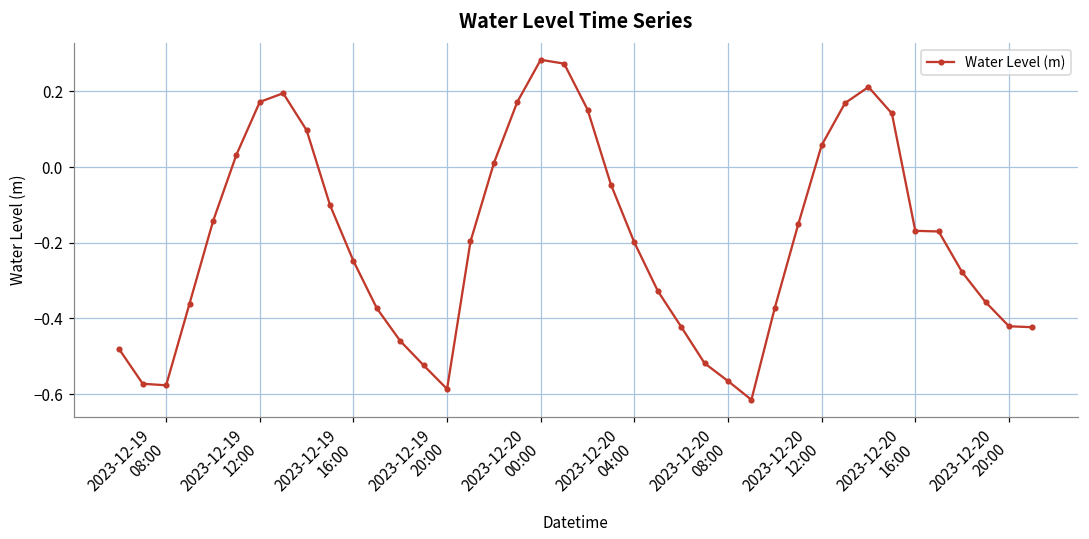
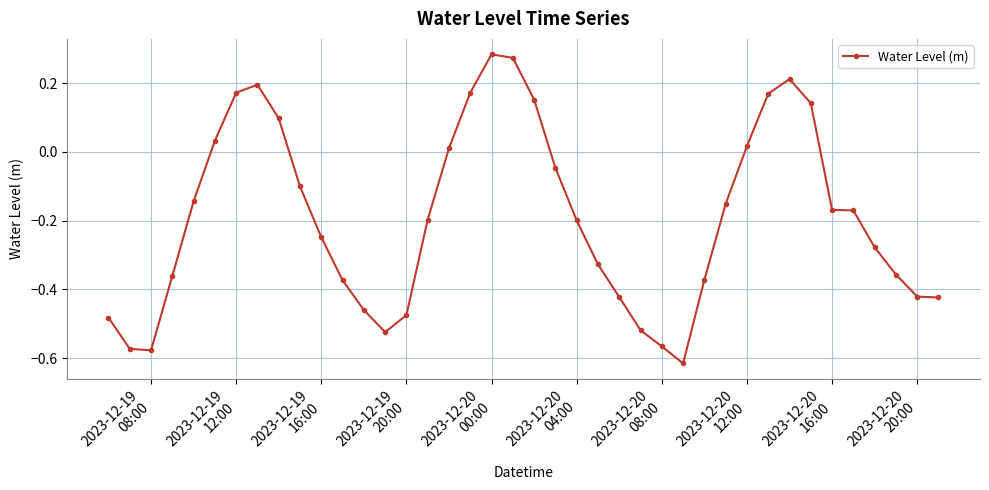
2023-12-19 20:00: -0.59 -> -0.47
2023-12-20 12:00: 0.06 -> 0.02
